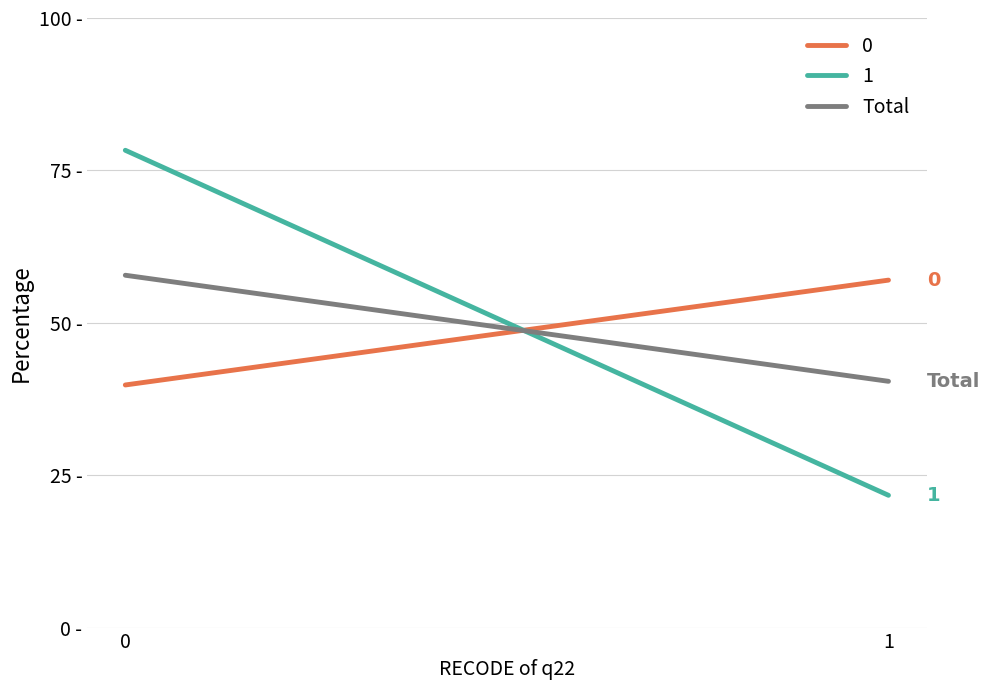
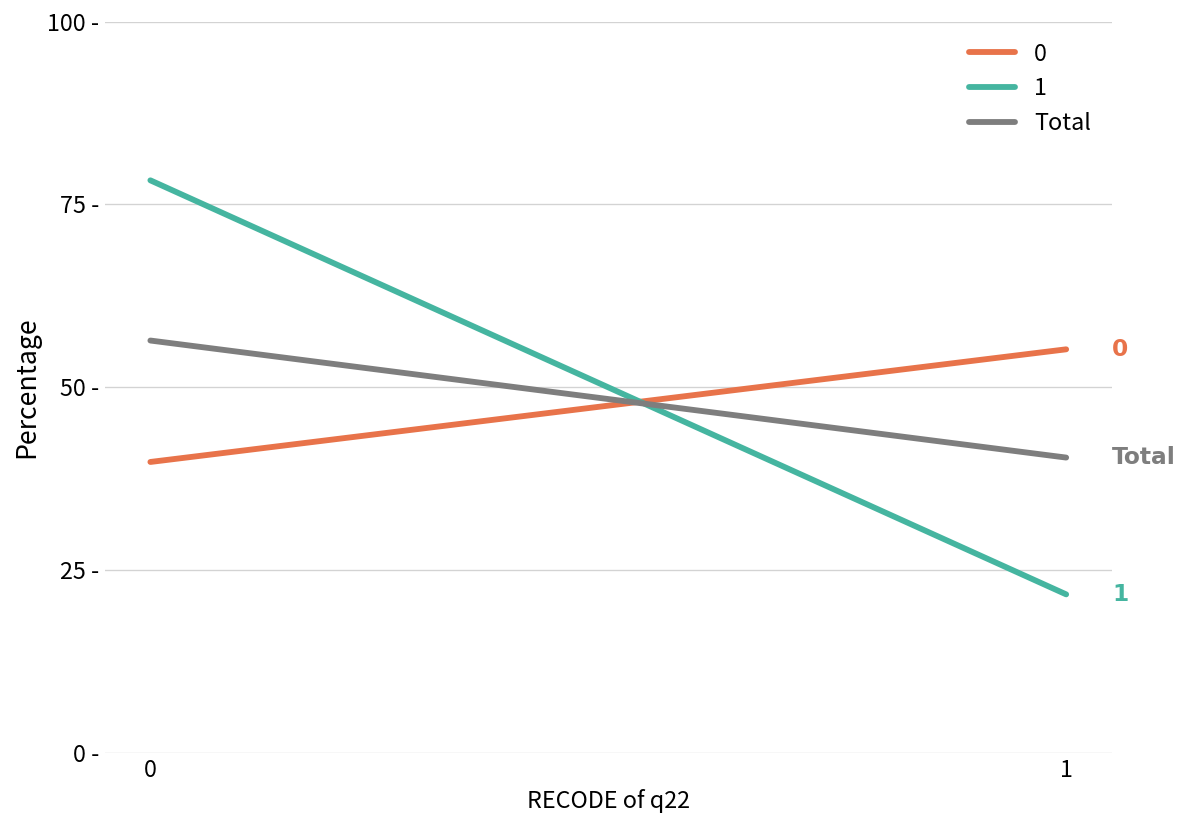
Total, 0: 58 - -> 56 -
0, 1: 57 - -> 55 -
